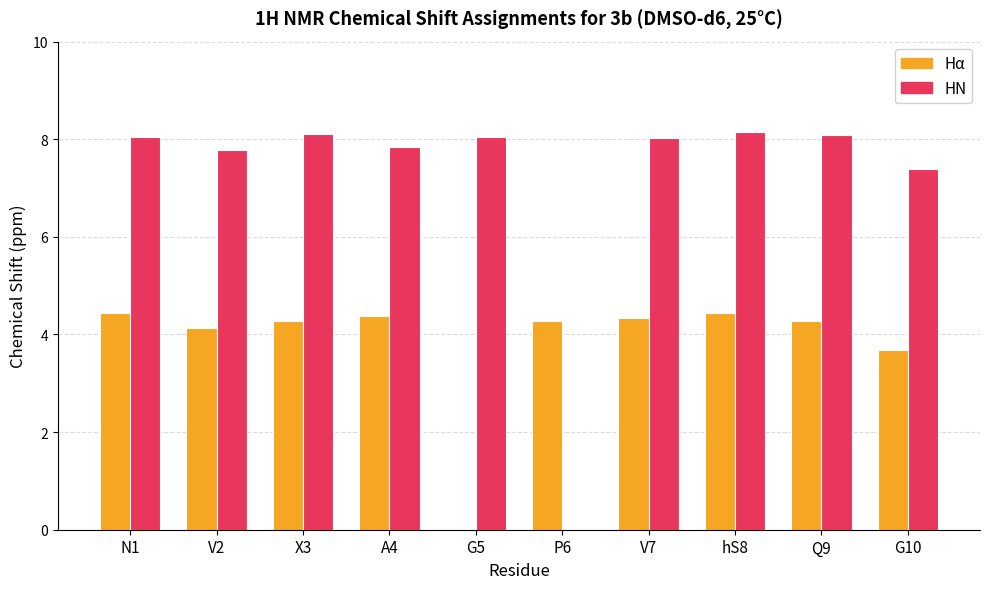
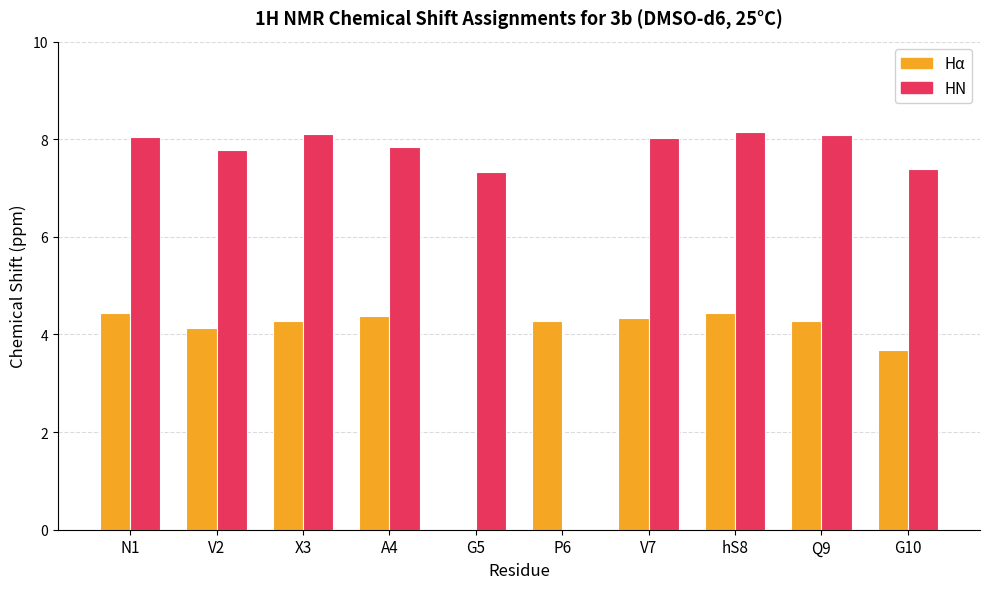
HN, G5: 8.0 -> 7.3
